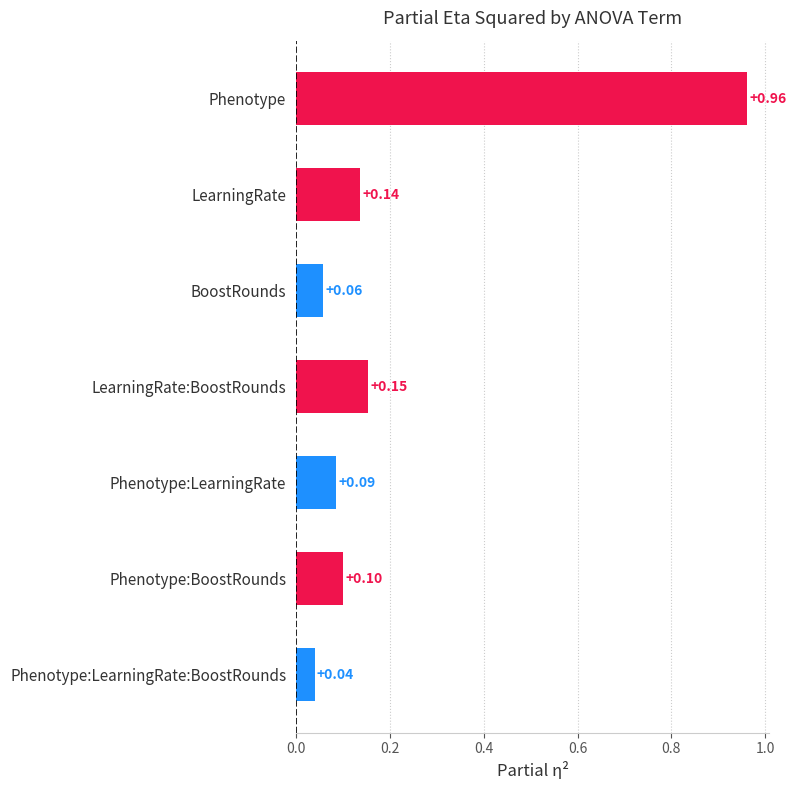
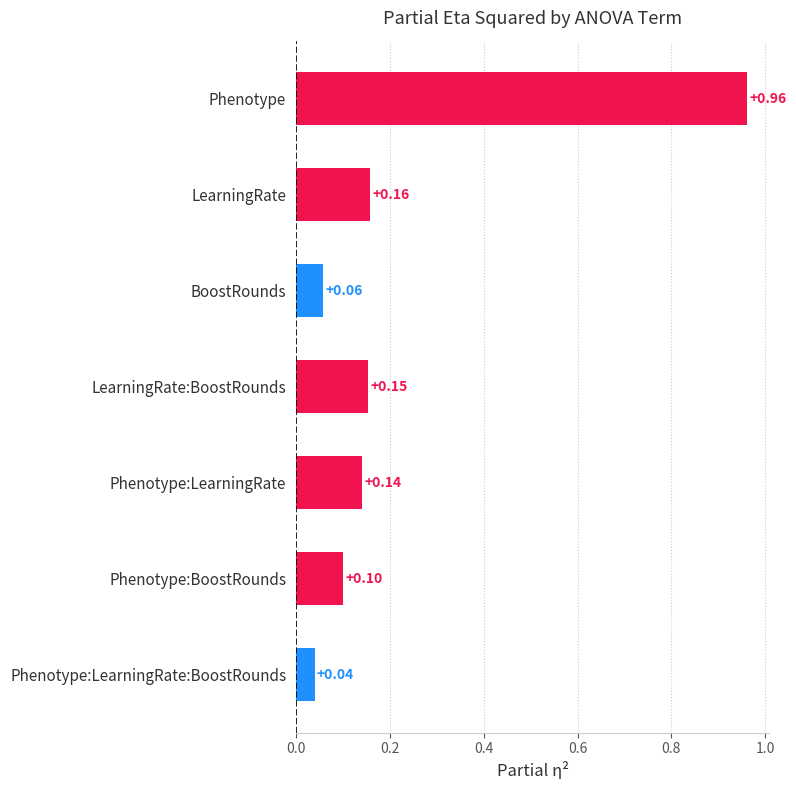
LearningRate: +0.14 -> +0.16
Phenotype:LearningRate: +0.09 -> +0.14
